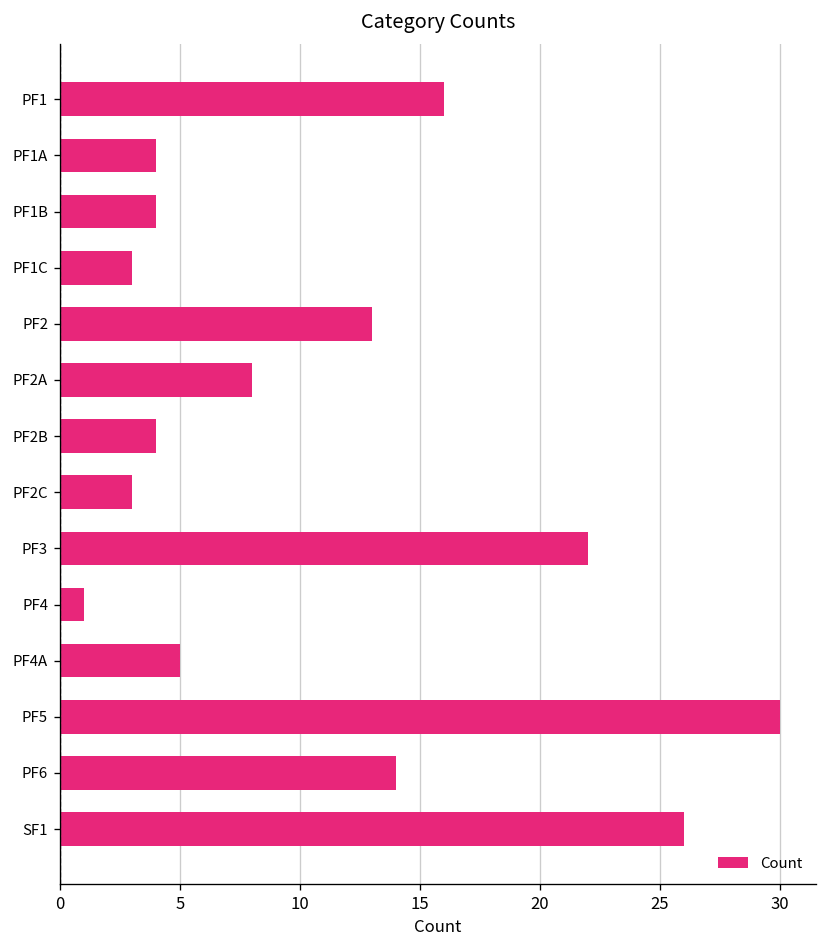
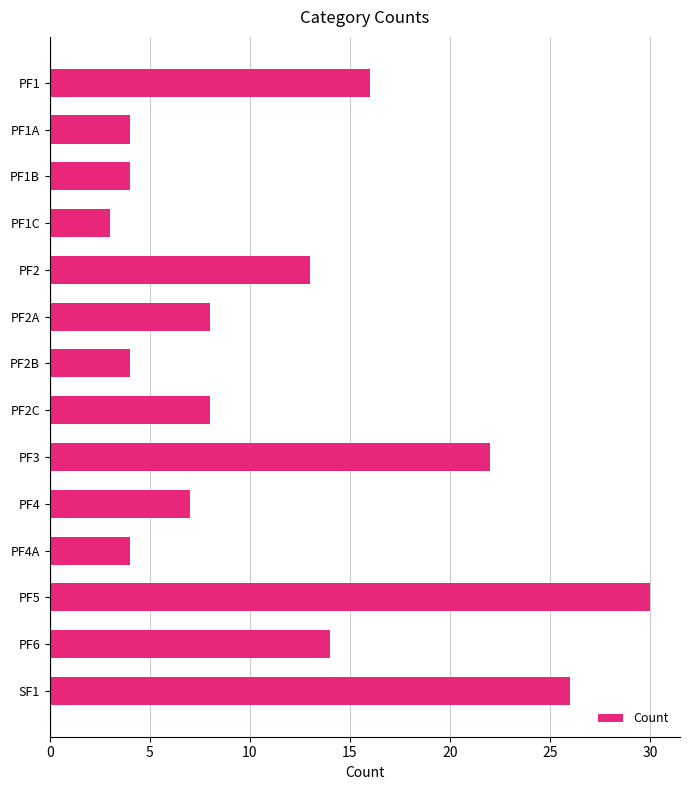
PF2C: 3 -> 8
PF4: 1 -> 7
PF4A: 5 -> 4
